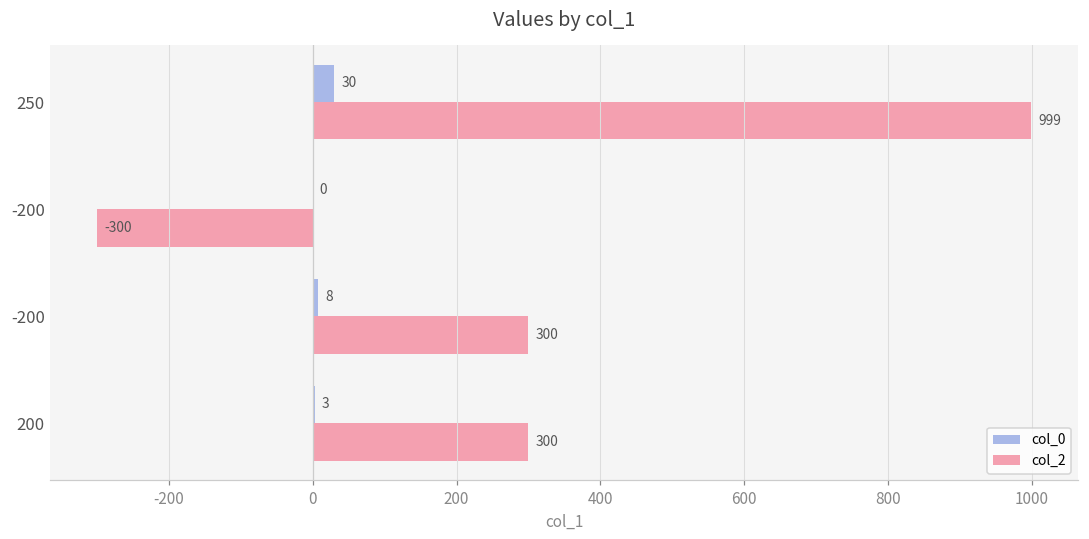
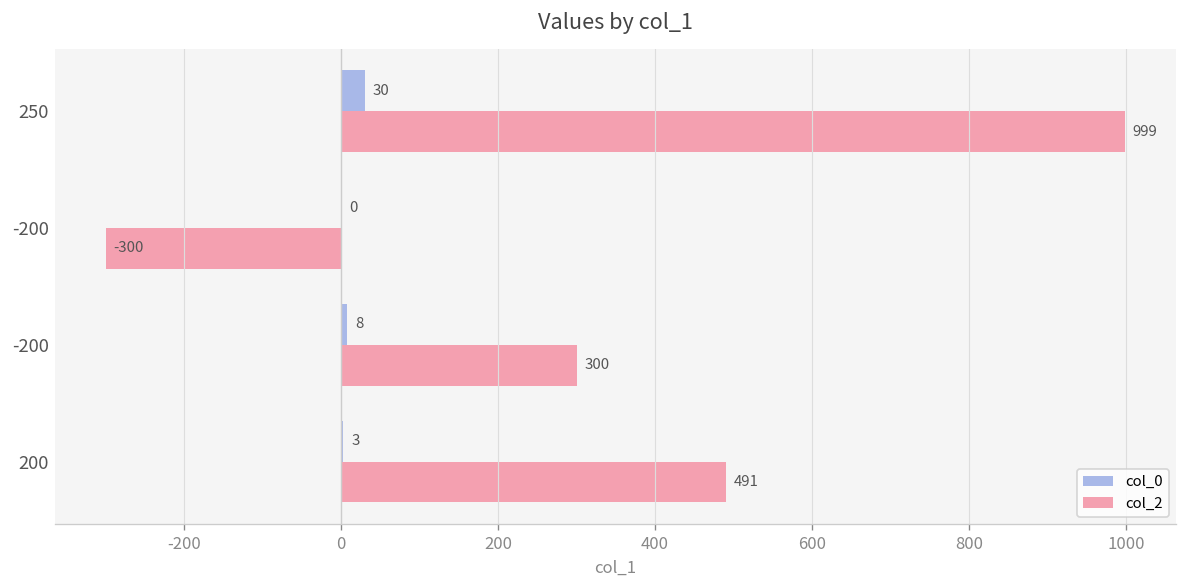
col_2, 200: 300 -> 491
